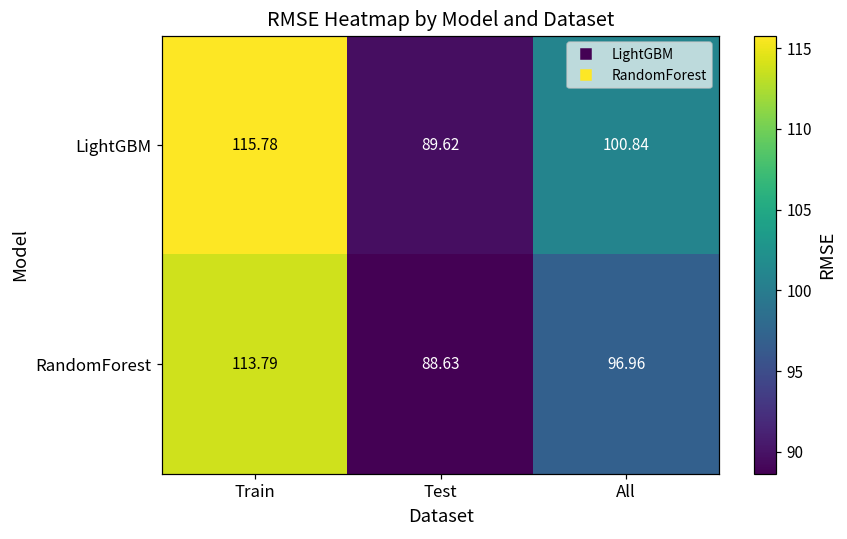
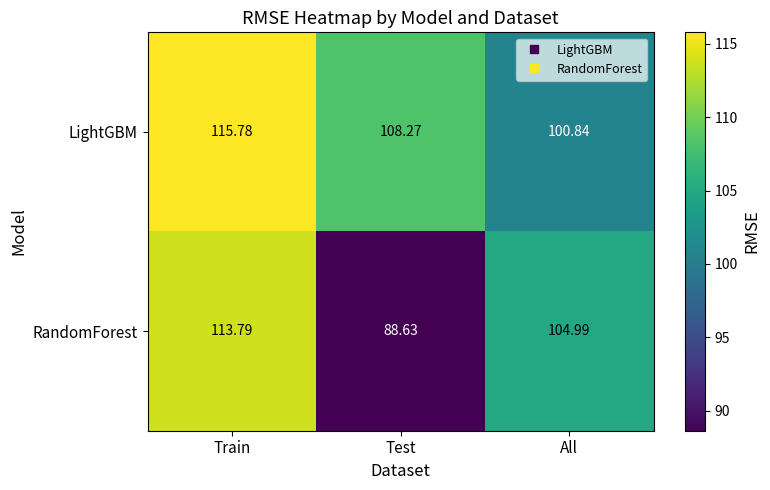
LightGBM, Test: 89.62 -> 108.27
RandomForest, All: 96.96 -> 104.99
